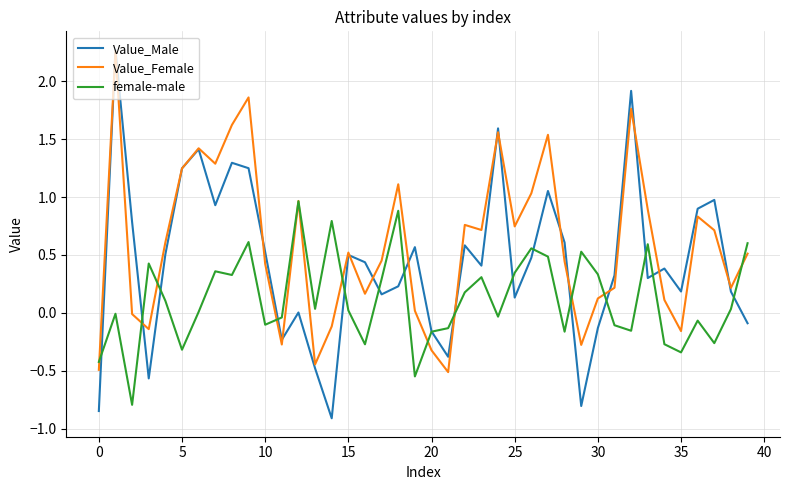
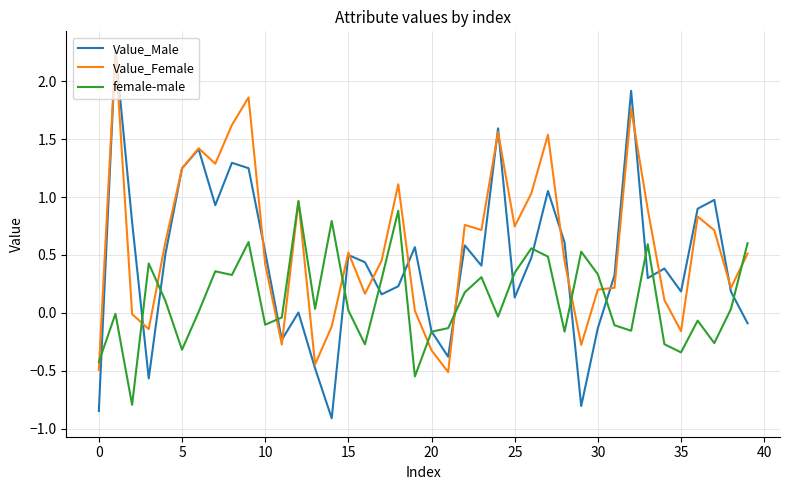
Value_Female, 30: 0.12 -> 0.20
